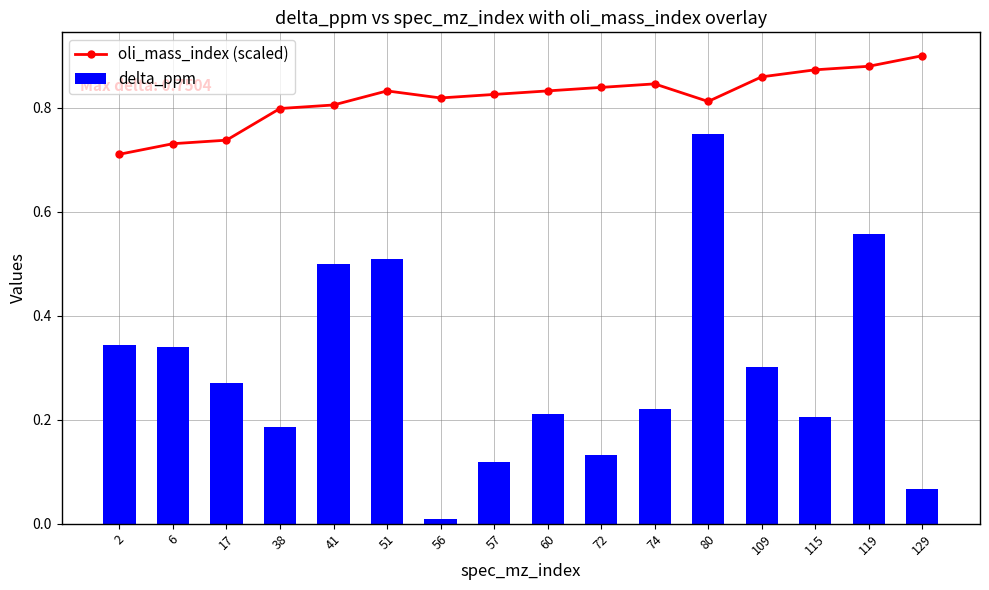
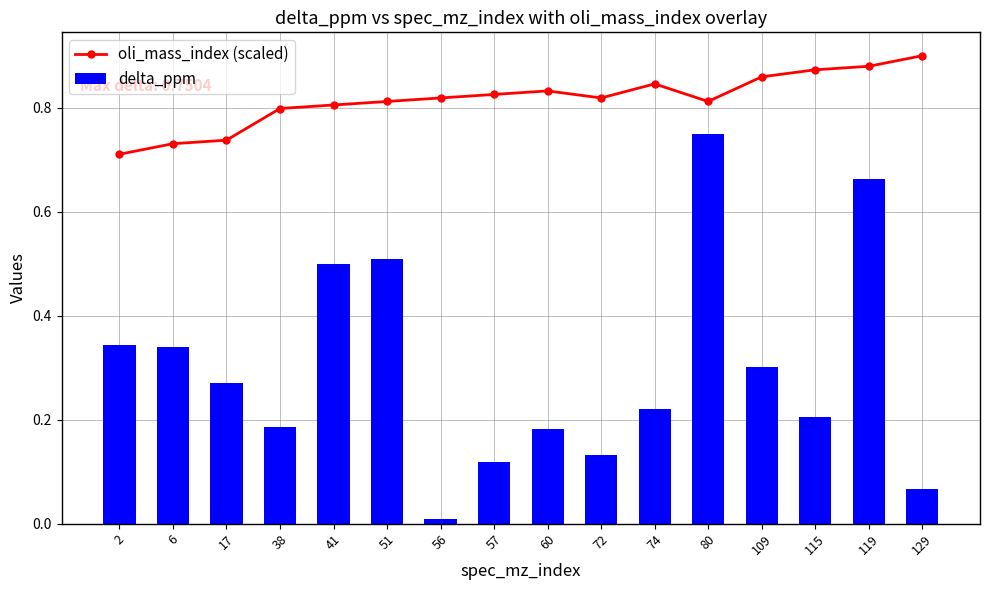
oli_mass_index (scaled), 51: 0.83 -> 0.81
delta_ppm, 60: 0.21 -> 0.18
oli_mass_index (scaled), 72: 0.84 -> 0.82
delta_ppm, 119: 0.56 -> 0.66
